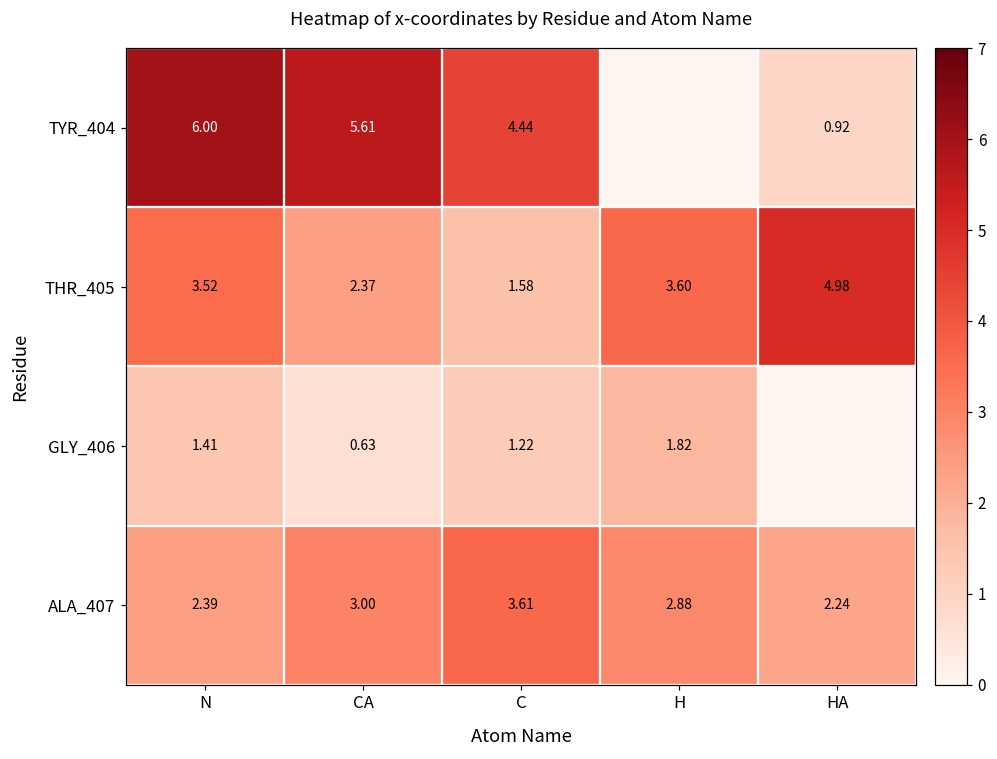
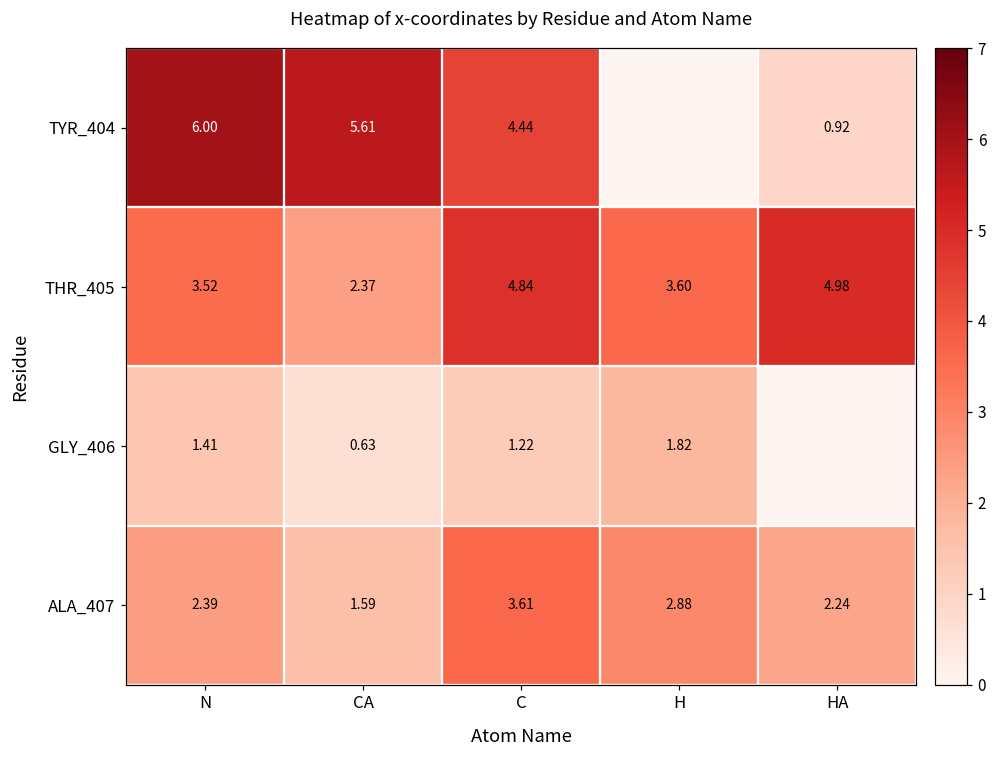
THR_405, C: 1.58 -> 4.84
ALA_407, CA: 3.00 -> 1.59
